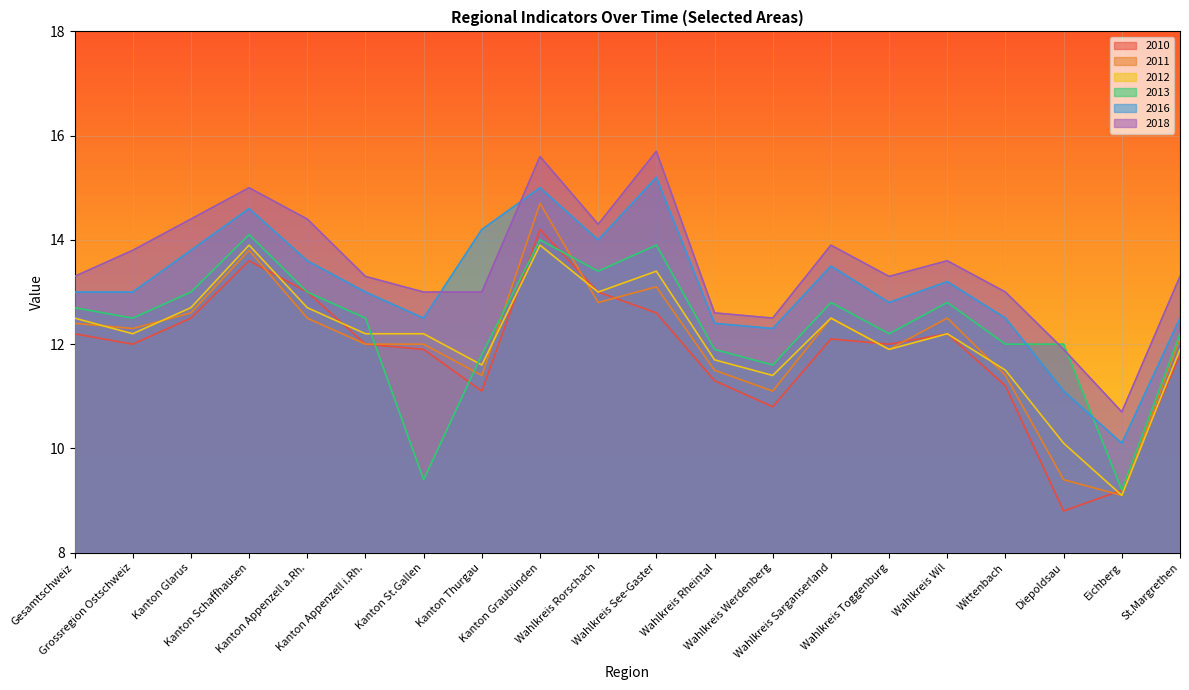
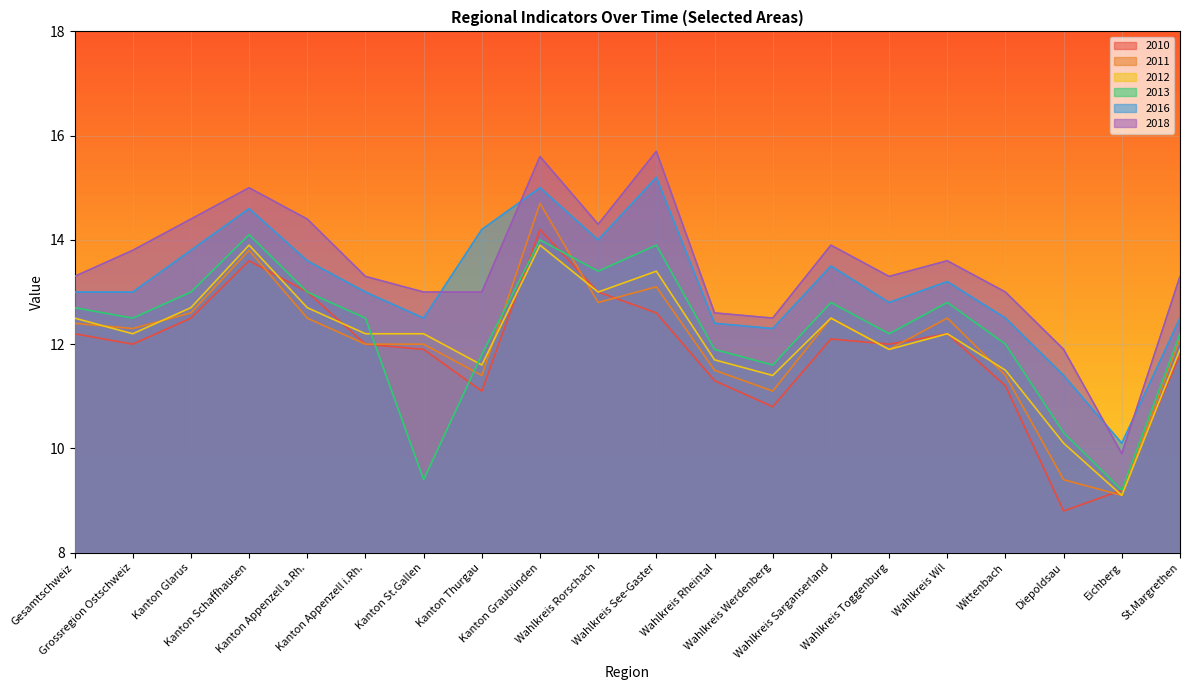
2013, Diepoldsau: 12.0 -> 10.3
2016, Diepoldsau: 11.1 -> 11.4
2018, Eichberg: 10.7 -> 9.9
